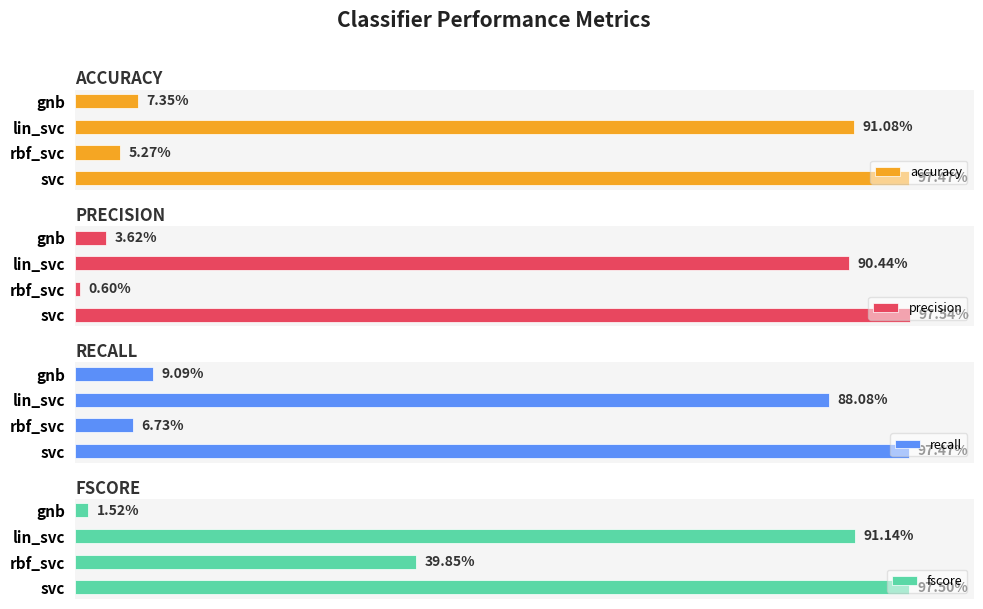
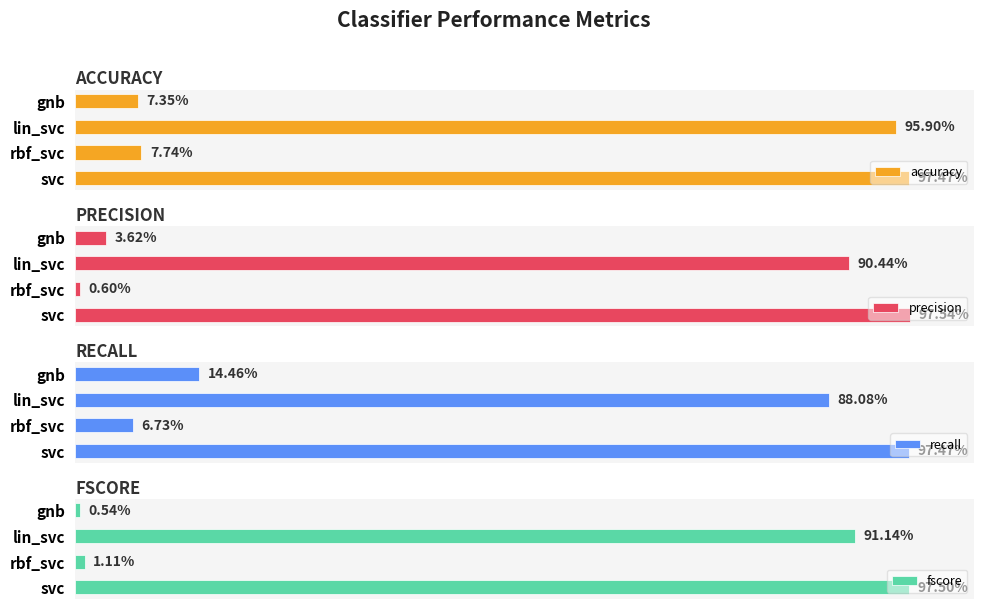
ACCURACY, lin_svc: 91.08% -> 95.90%
ACCURACY, rbf_svc: 5.27% -> 7.74%
RECALL, gnb: 9.09% -> 14.46%
FSCORE, gnb: 1.52% -> 0.54%
FSCORE, rbf_svc: 39.85% -> 1.11%
